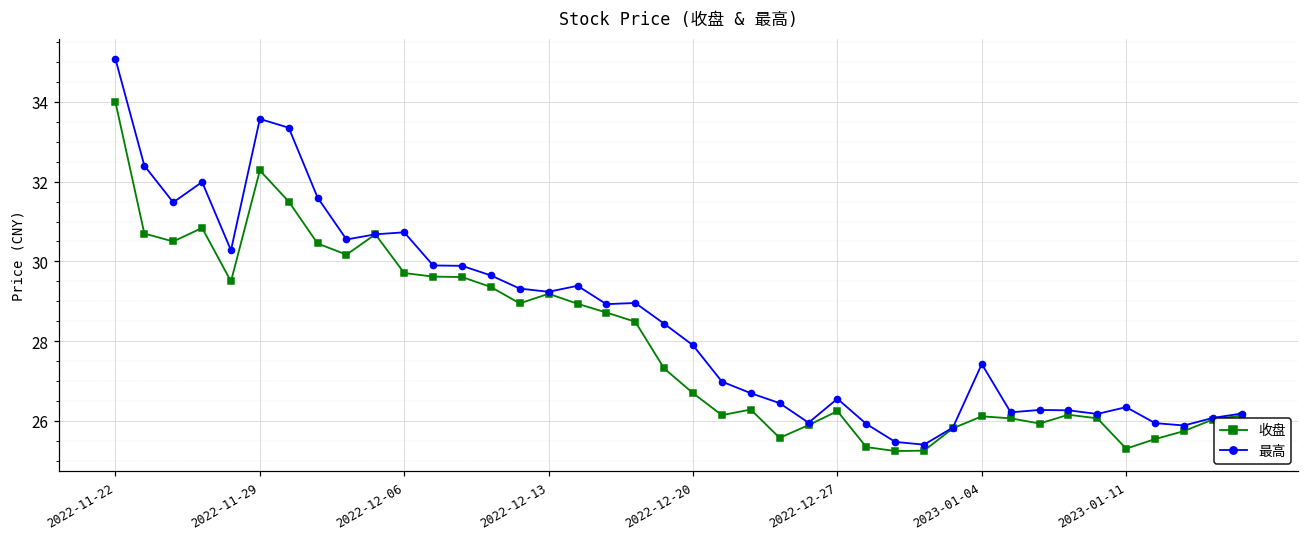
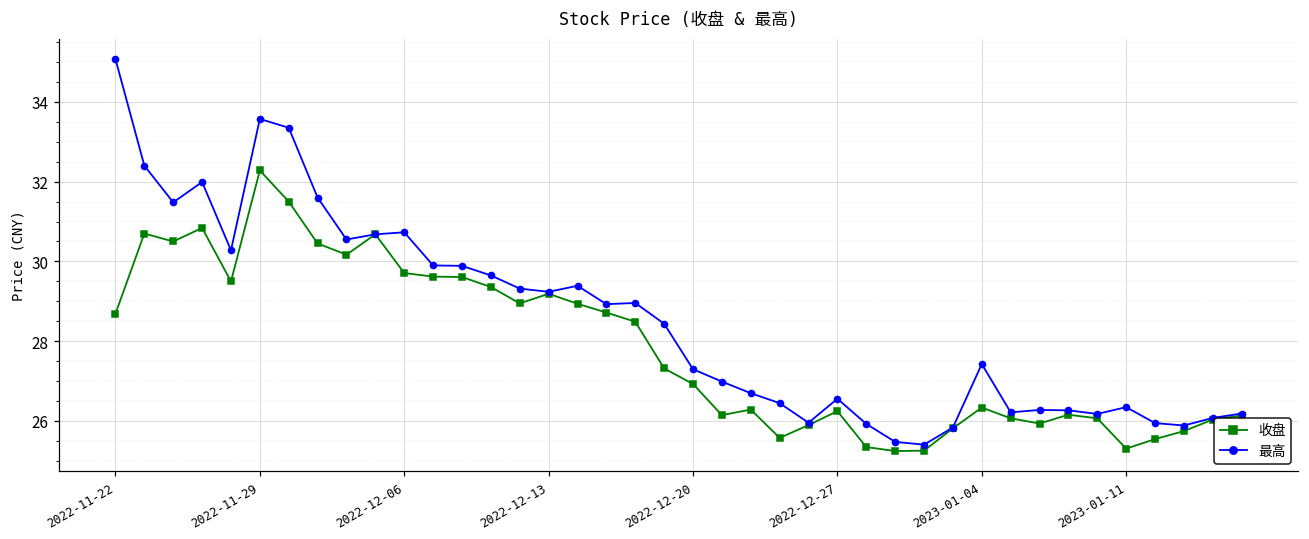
收盘, 2022-11-22: 34.0 -> 28.7
收盘, 2022-12-20: 26.7 -> 26.9
最高, 2022-12-20: 27.9 -> 27.3
收盘, 2023-01-04: 26.1 -> 26.3
